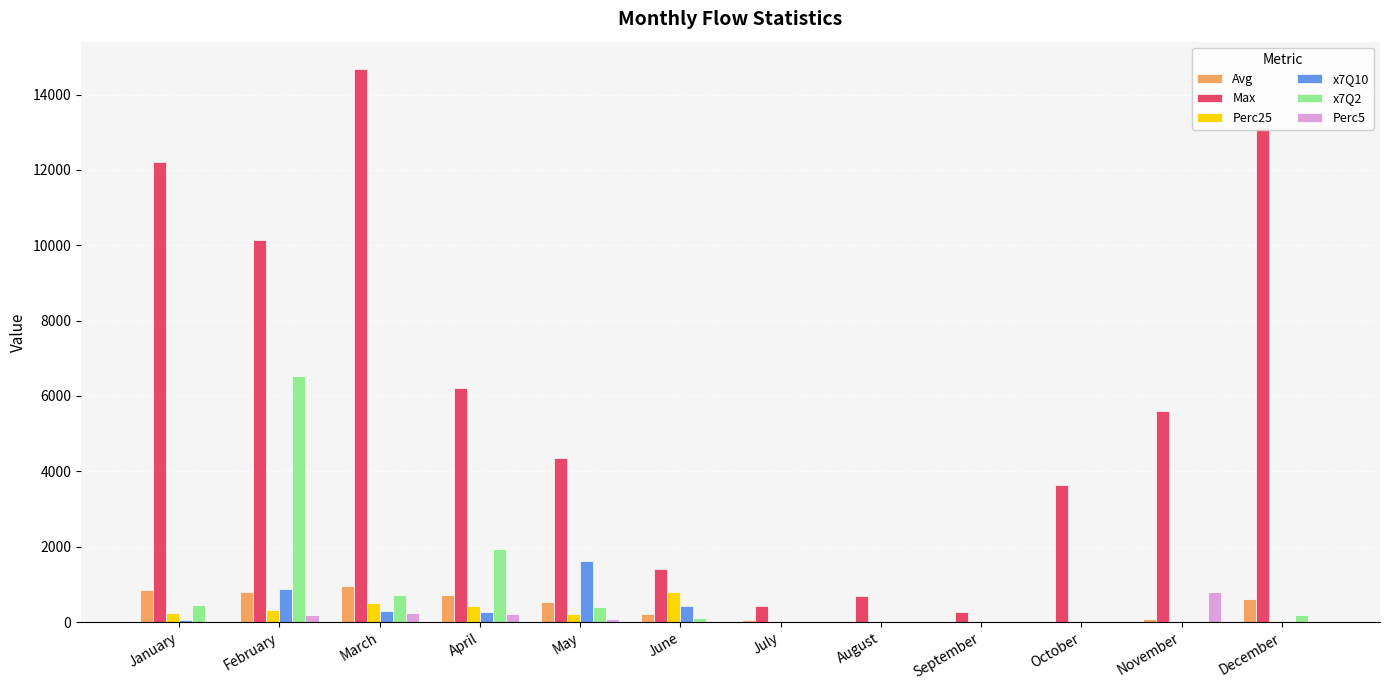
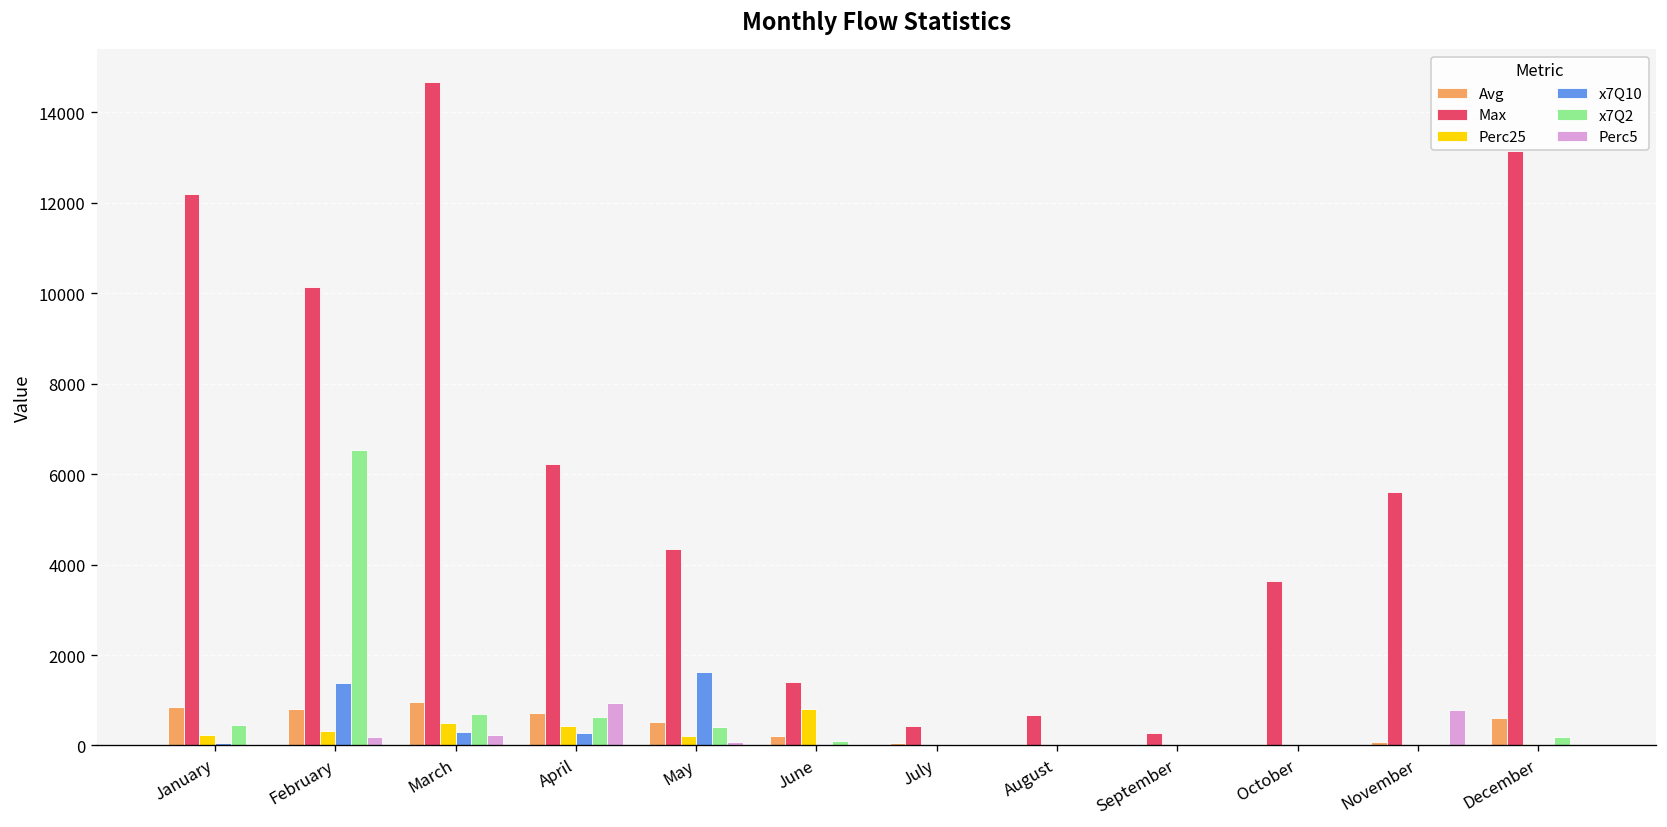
x7Q10, February: 900 -> 1400
x7Q2, April: 1900 -> 600
Perc5, April: 200 -> 900
x7Q10, June: 400 -> 0
